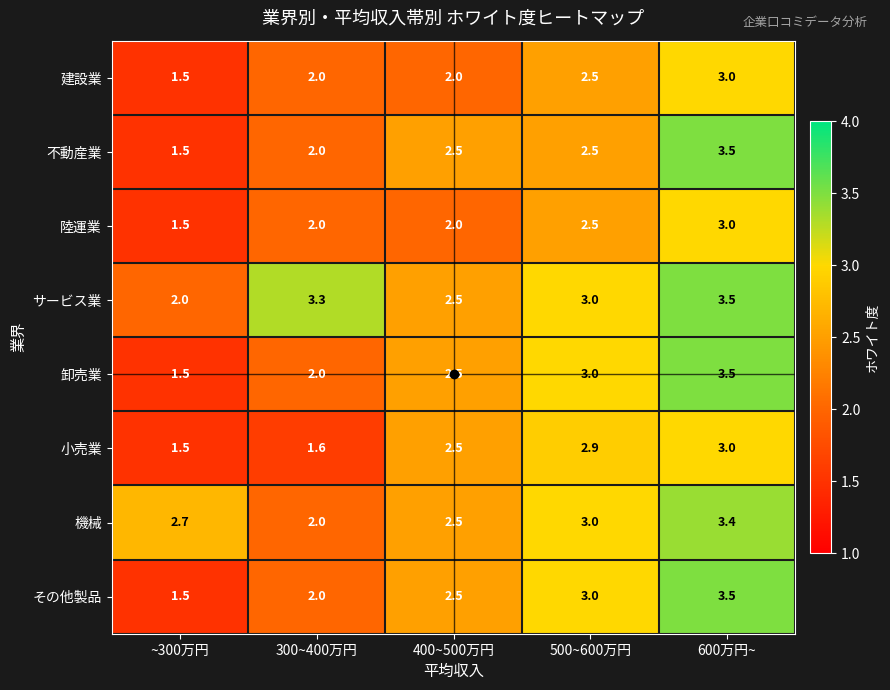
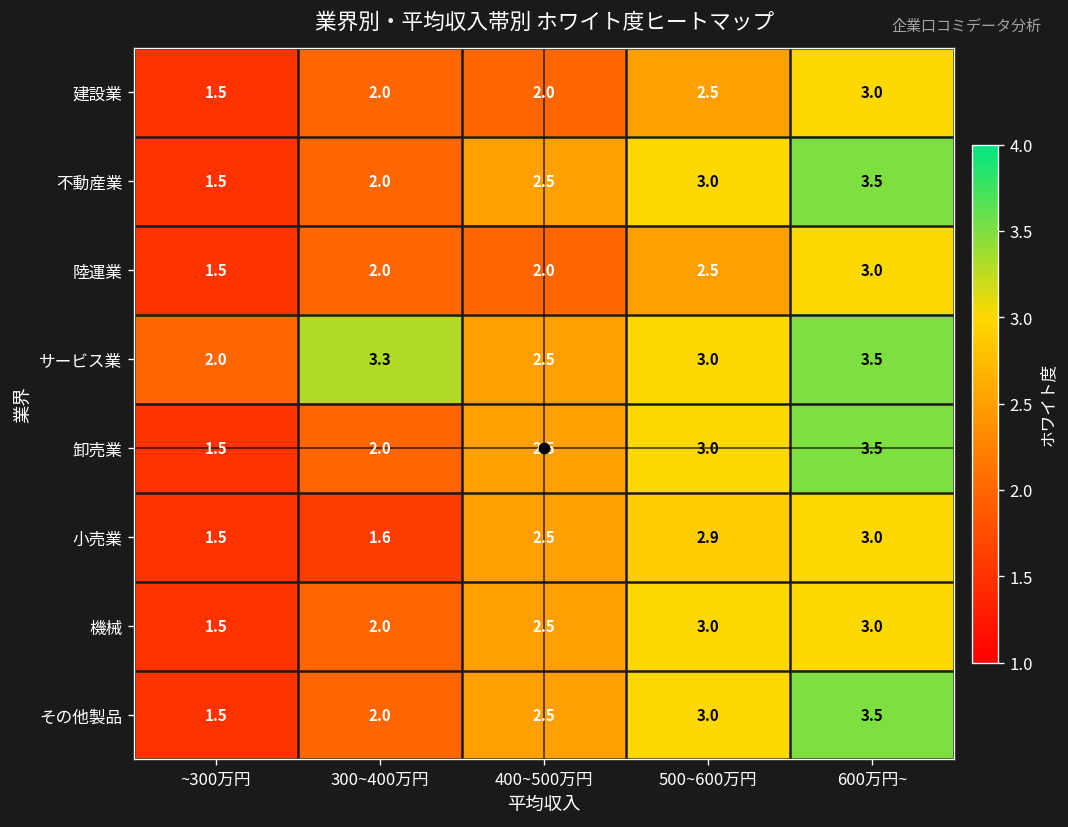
不動産業, 500~600万円: 2.5 -> 3.0
機械, ~300万円: 2.7 -> 1.5
機械, 600万円~: 3.4 -> 3.0
